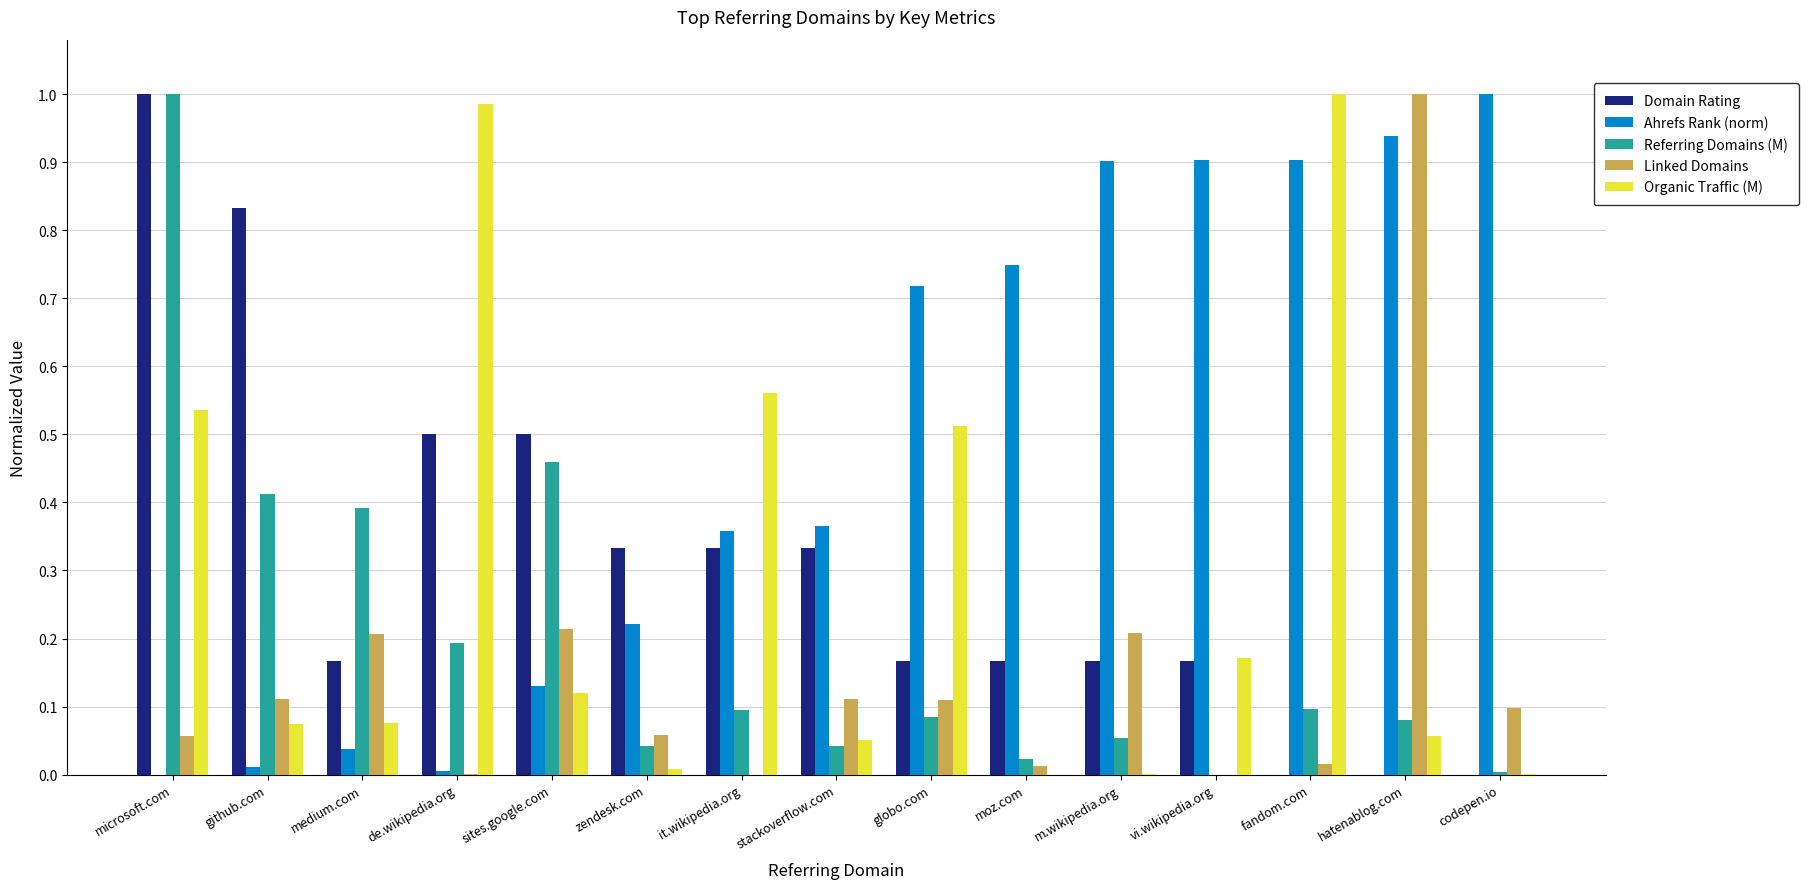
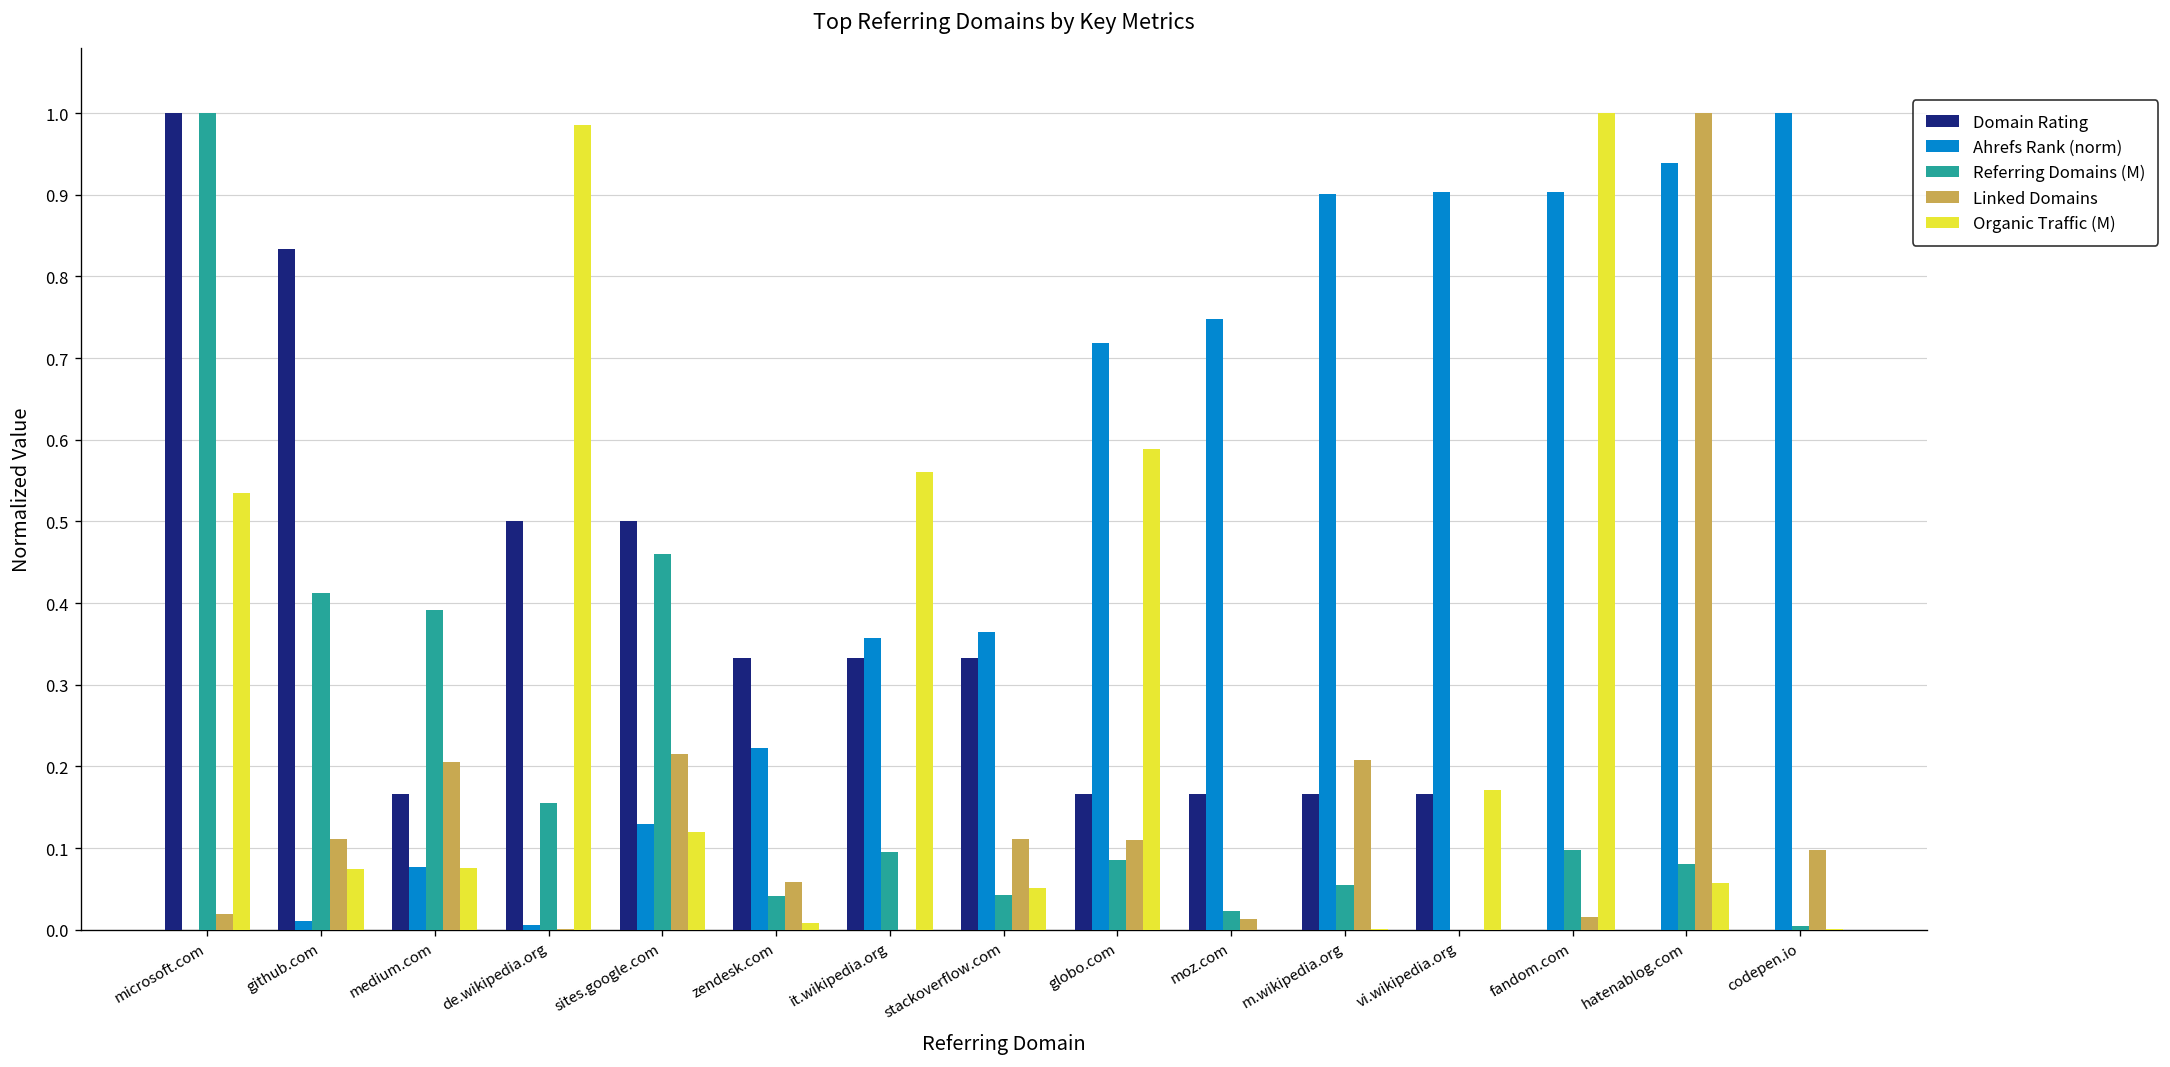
Linked Domains, microsoft.com: 0.06 -> 0.02
Ahrefs Rank (norm), medium.com: 0.04 -> 0.08
Referring Domains (M), de.wikipedia.org: 0.19 -> 0.16
Organic Traffic (M), globo.com: 0.51 -> 0.59
